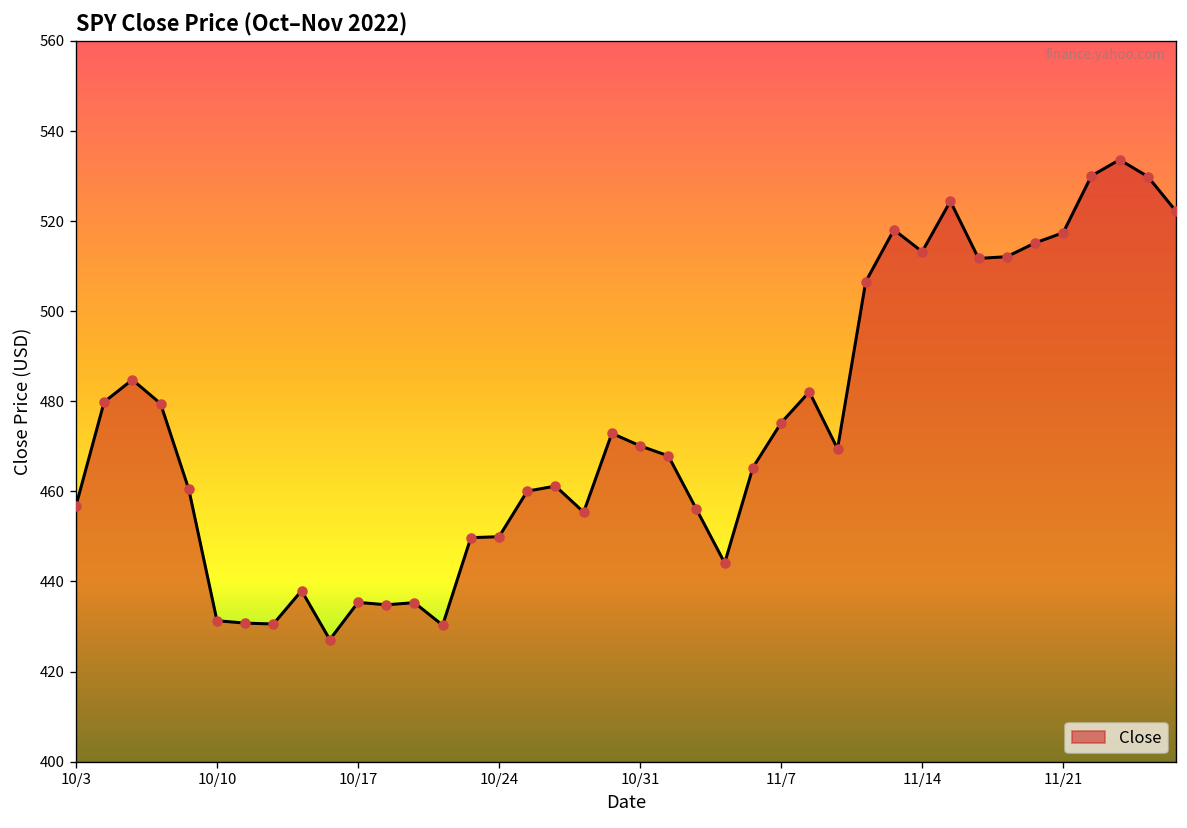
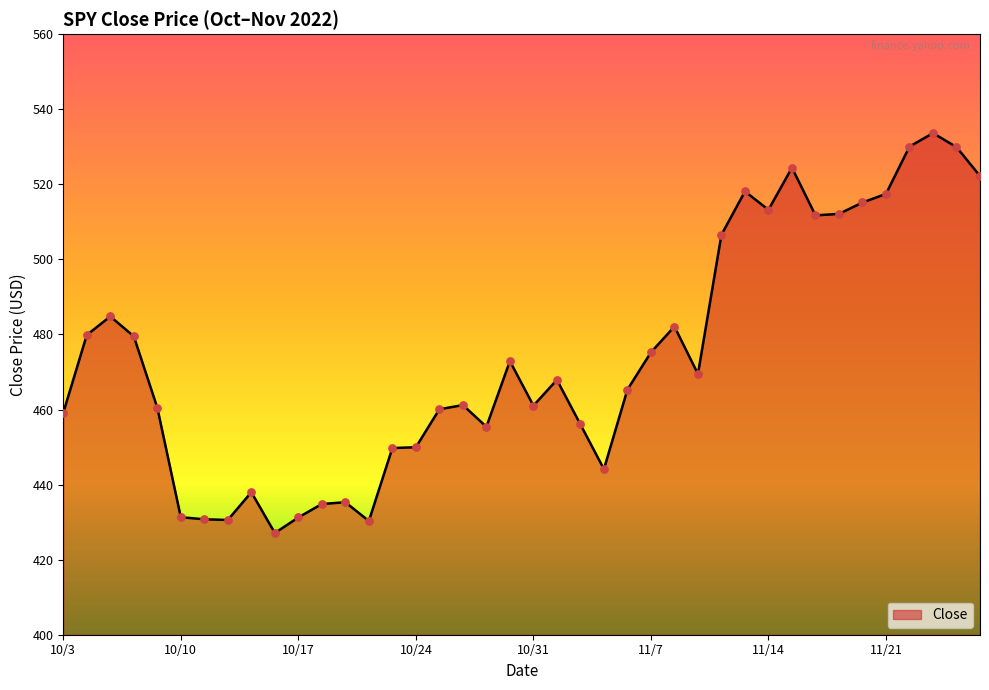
10/3: 457 -> 459
10/17: 435 -> 431
10/31: 470 -> 461
